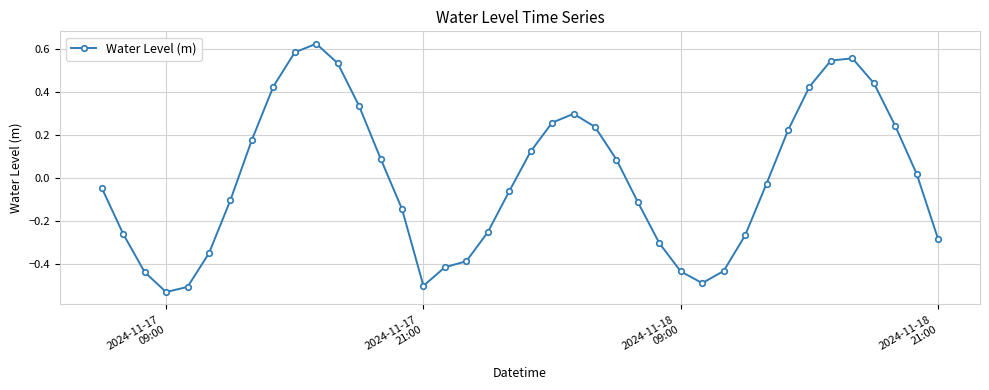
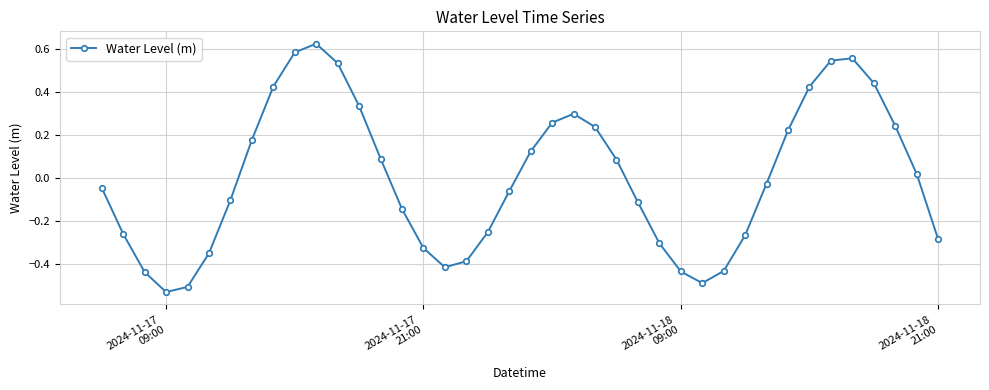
2024-11-17 21:00: -0.50 -> -0.33
